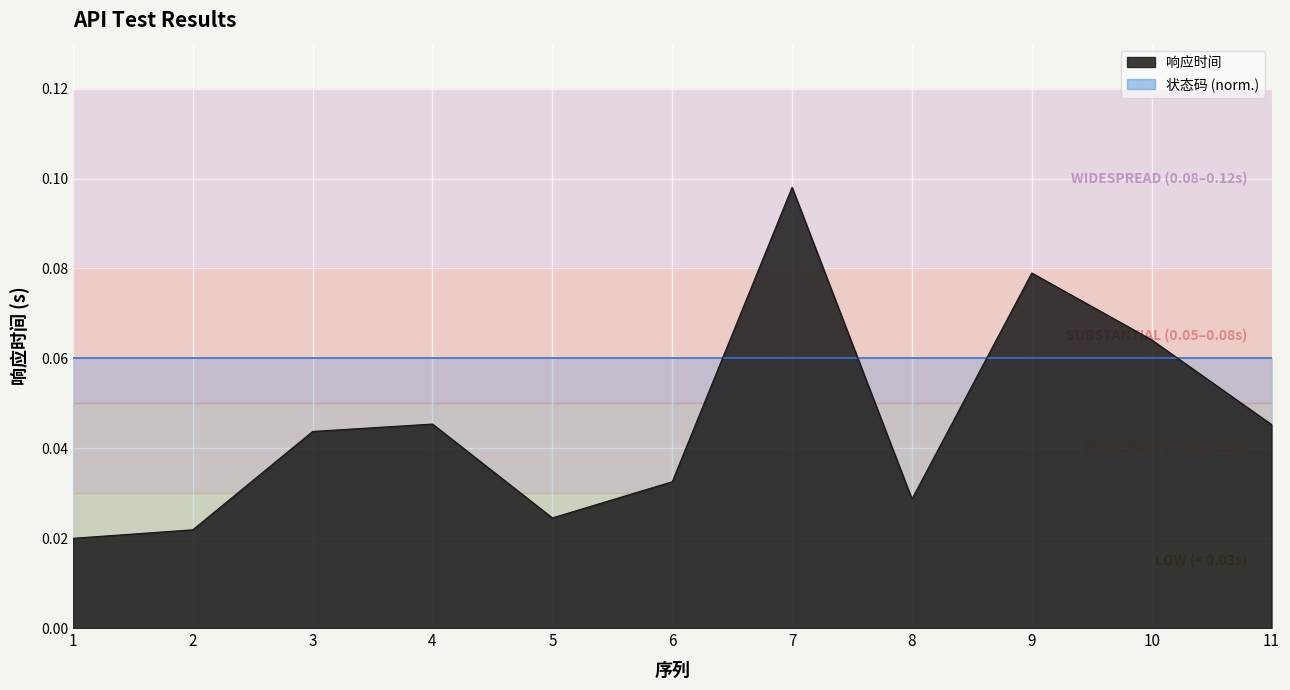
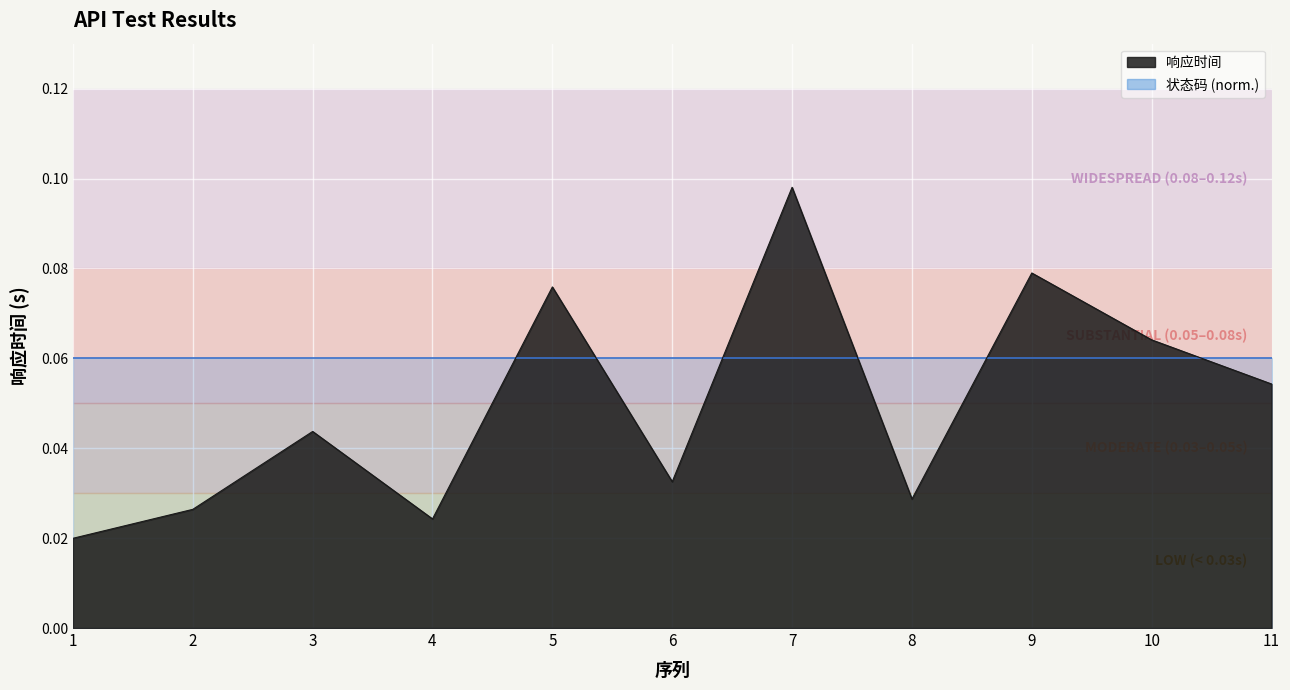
响应时间, 2: 0.022 -> 0.026
响应时间, 4: 0.045 -> 0.024
响应时间, 5: 0.024 -> 0.076
响应时间, 11: 0.045 -> 0.054
